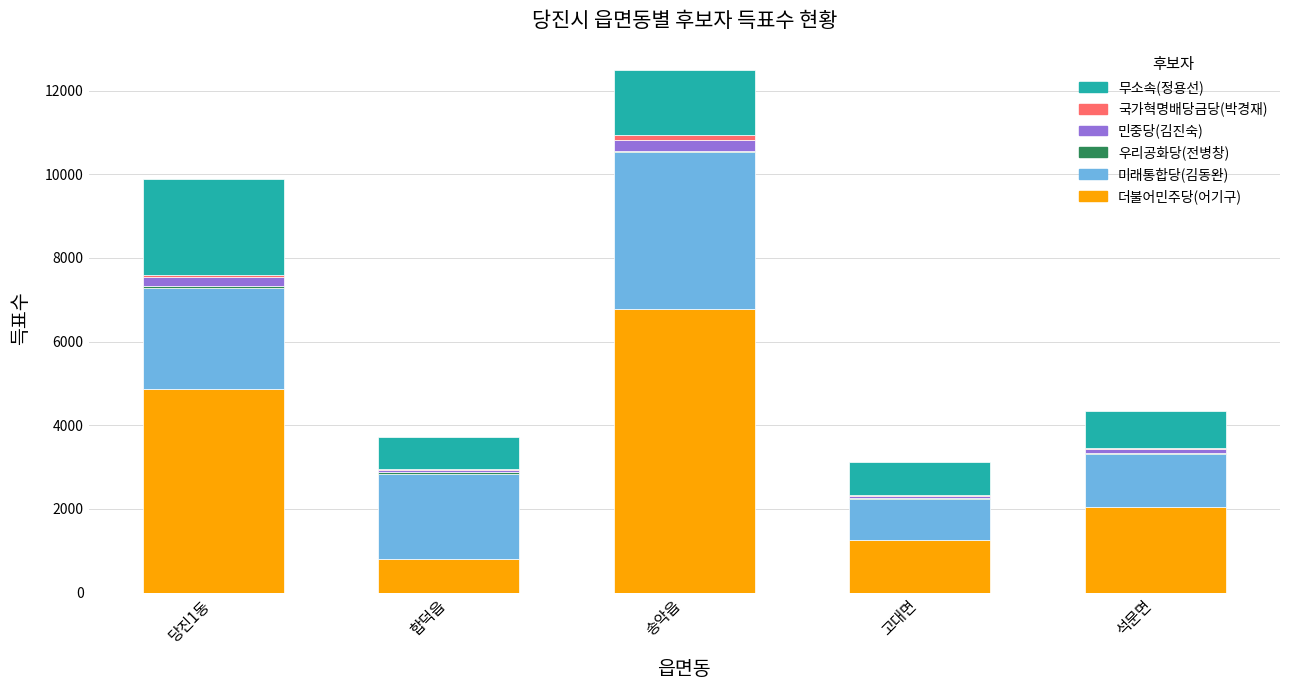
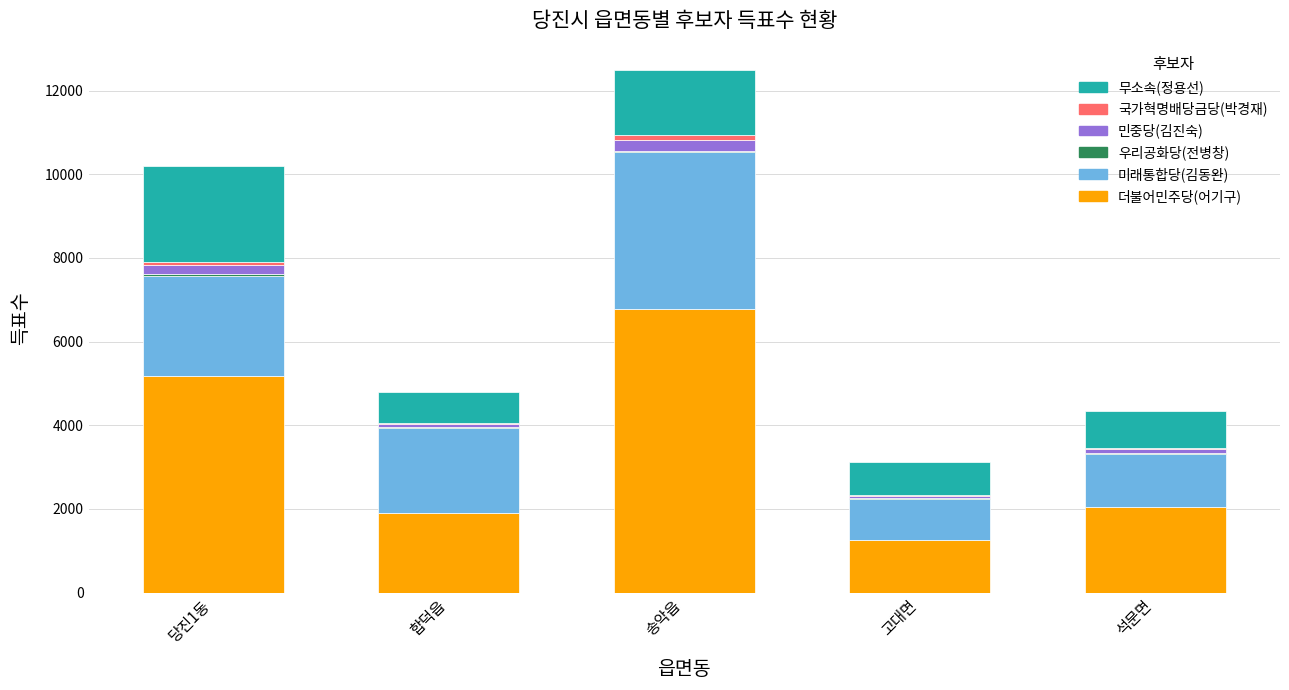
더불어민주당(어기구), 당진1동: 4900 -> 5200
더불어민주당(어기구), 합덕읍: 800 -> 1900
